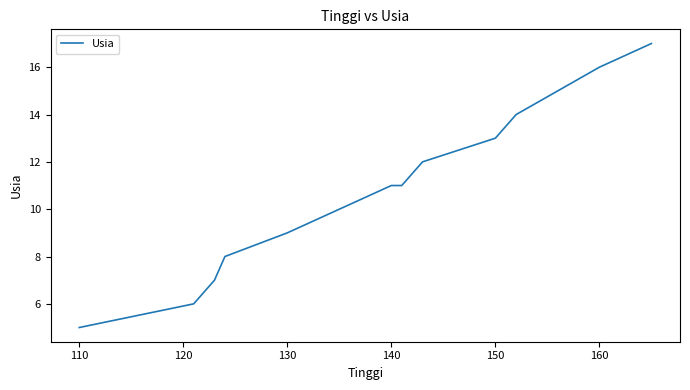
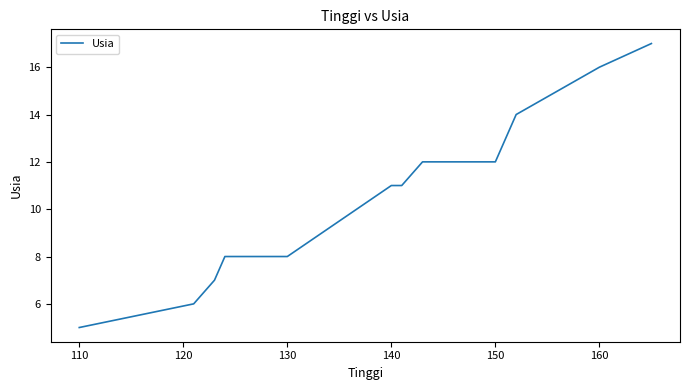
130: 9 -> 8
150: 13 -> 12
